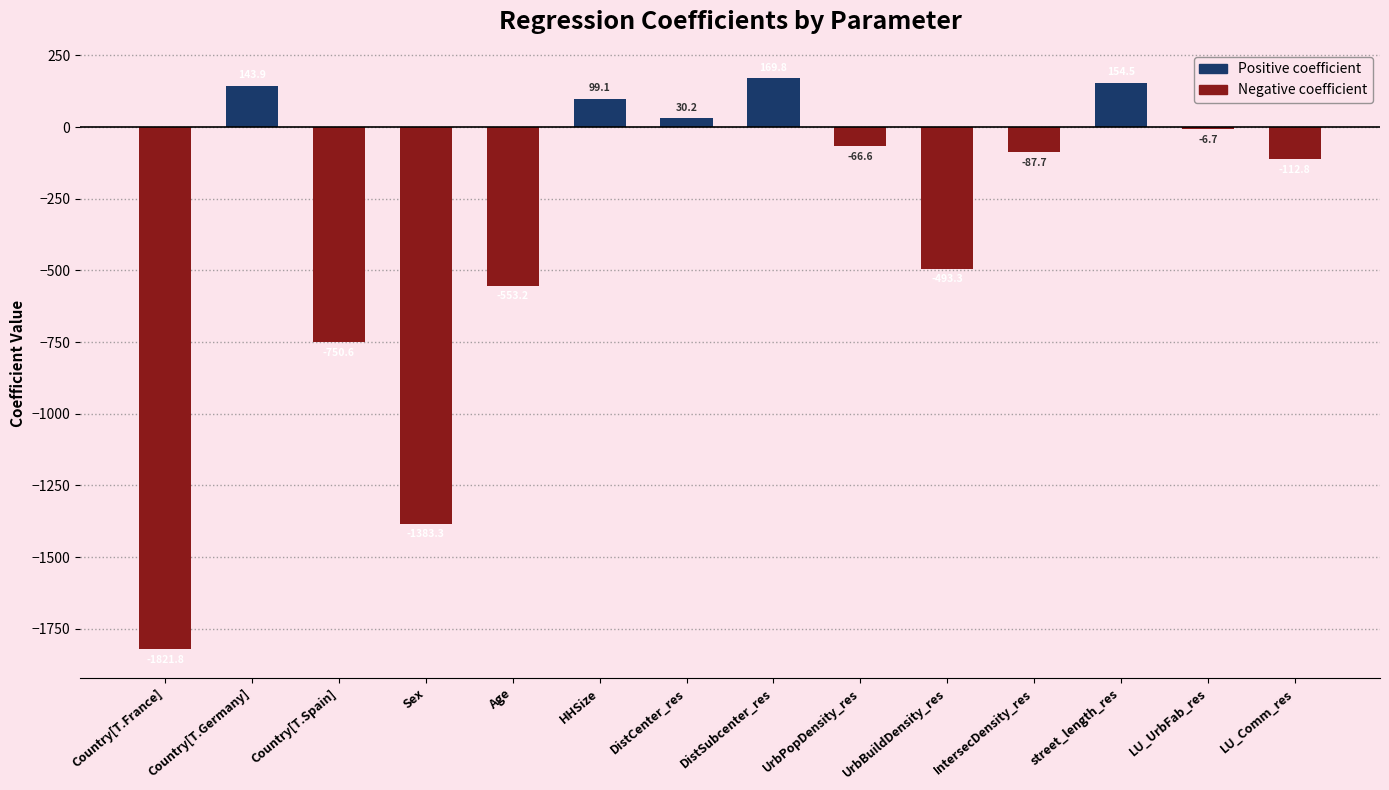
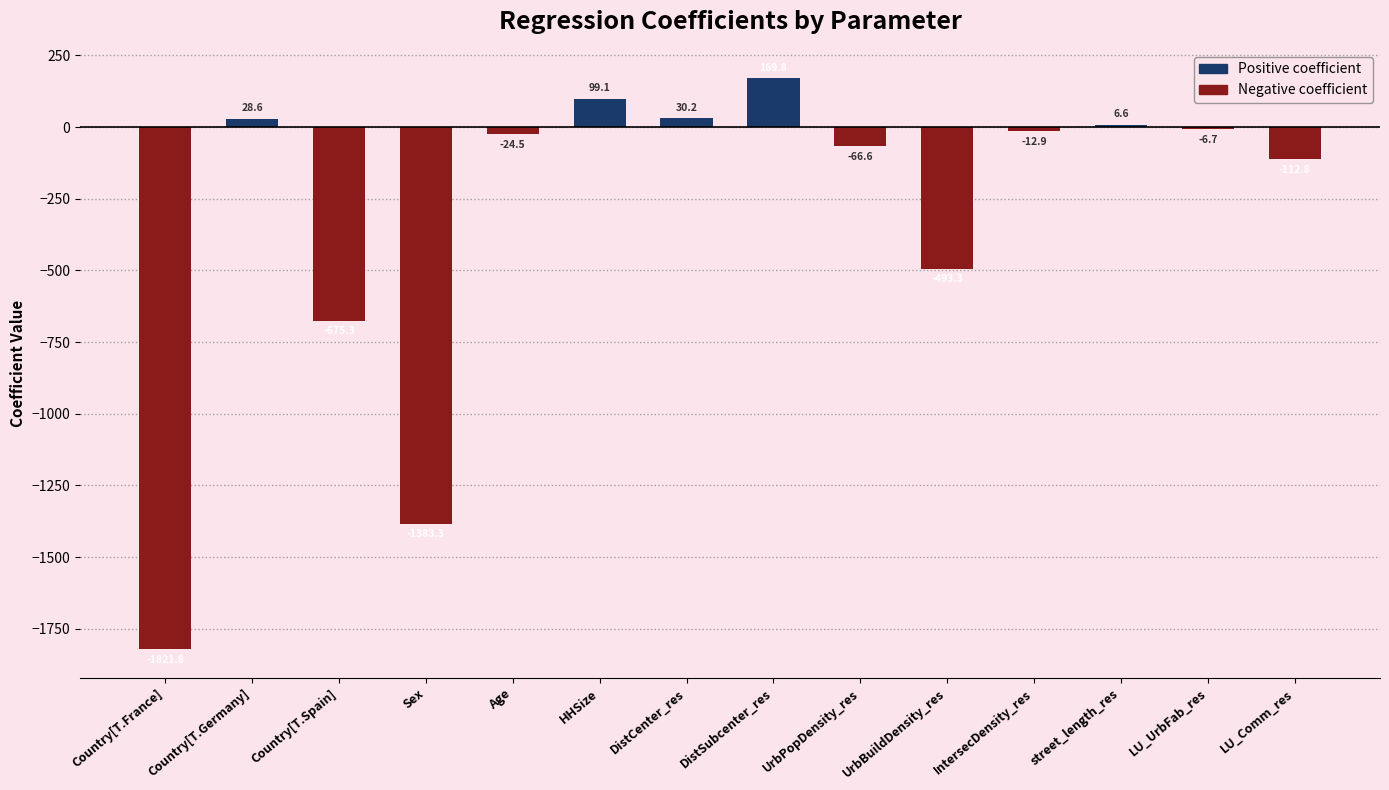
Positive coefficient, Country[T.Germany]: 140 -> 30
Negative coefficient, Country[T.Spain]: -750 -> -680
Negative coefficient, Age: -550 -> -20
Negative coefficient, IntersecDensity_res: -87.7 -> -12.9
Positive coefficient, street_length_res: 150 -> 10
